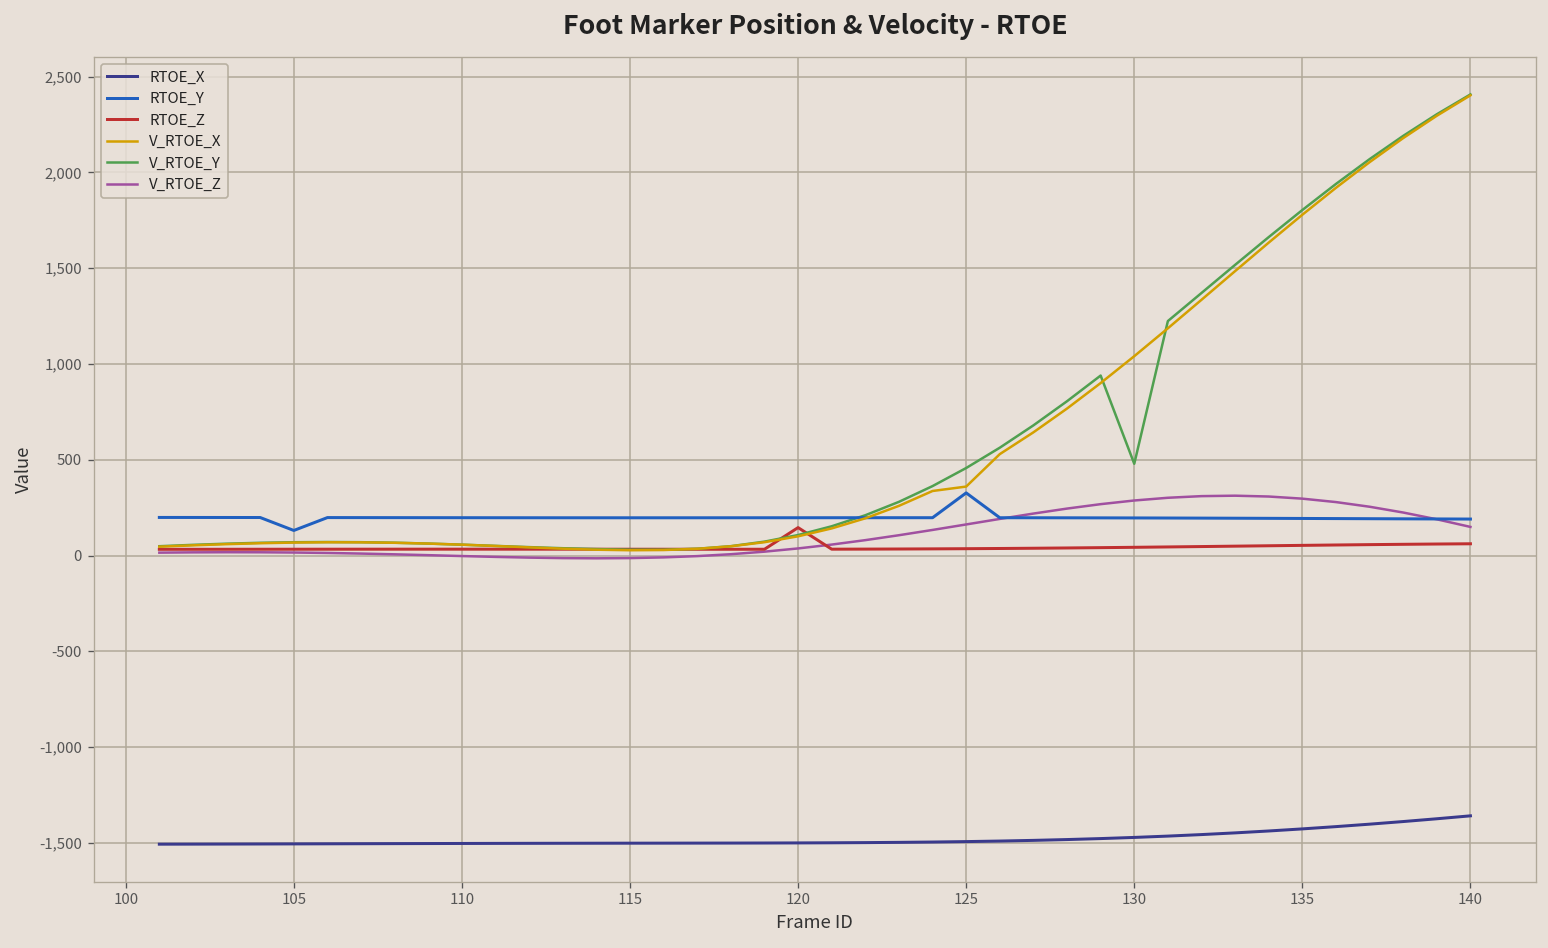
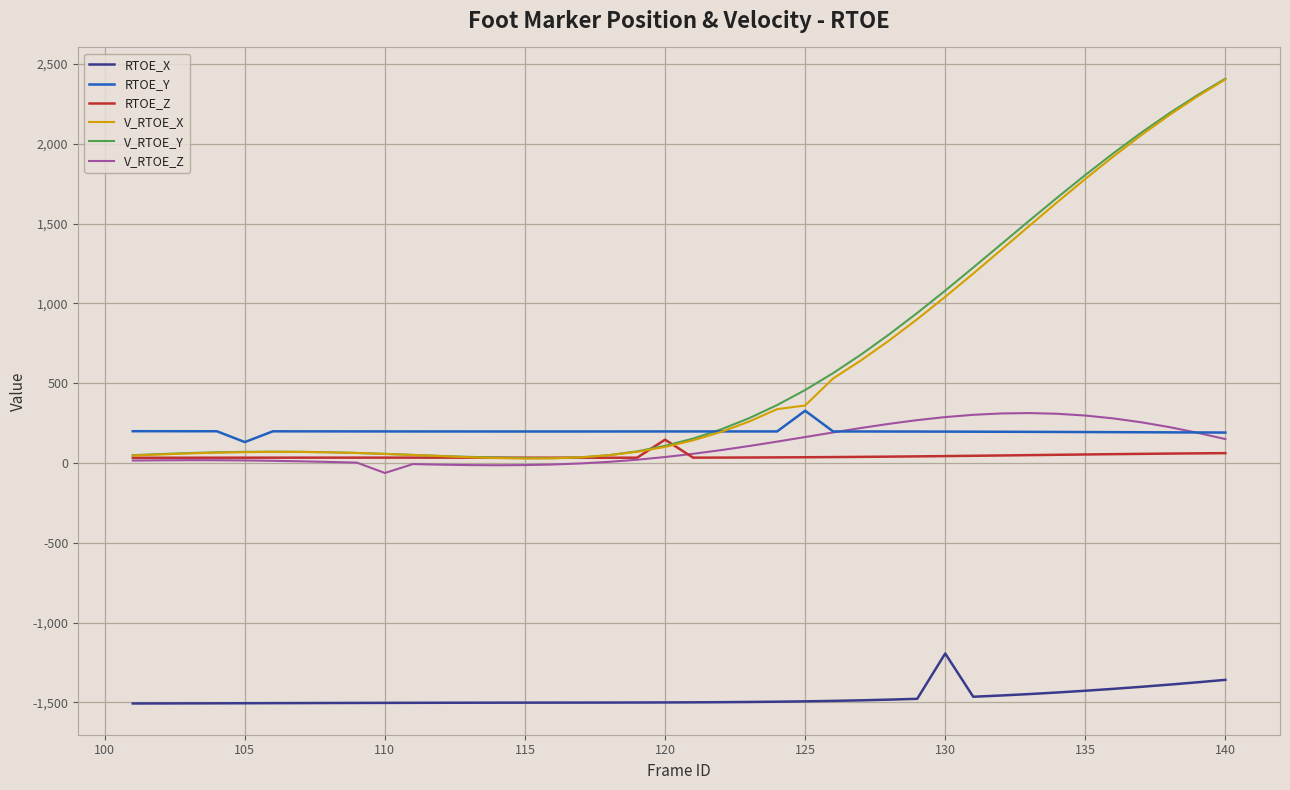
V_RTOE_Z, 110: 0 -> -60
RTOE_X, 130: -1,470 -> -1,190
V_RTOE_Y, 130: 480 -> 1,080
